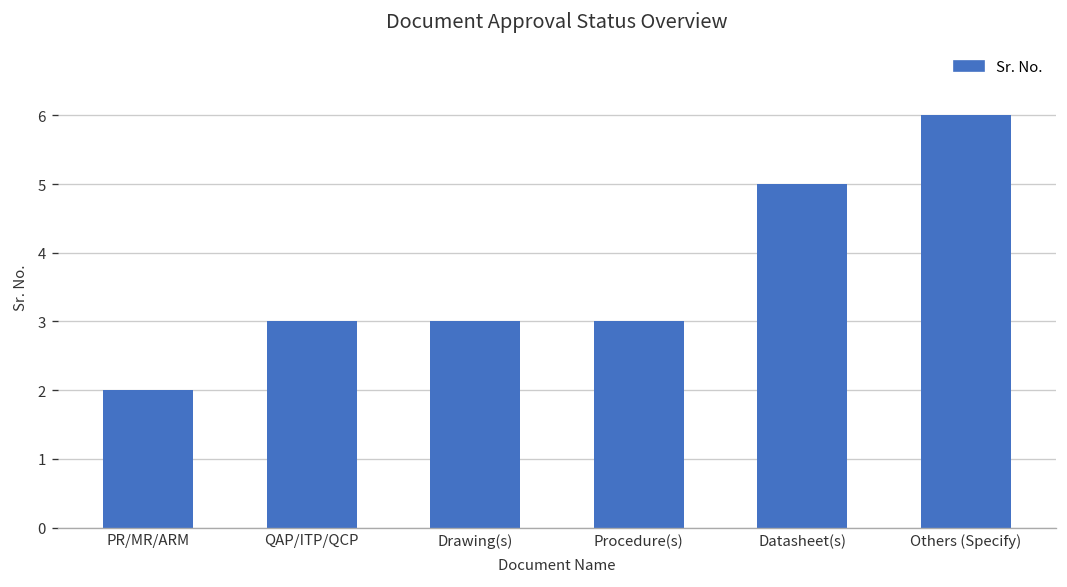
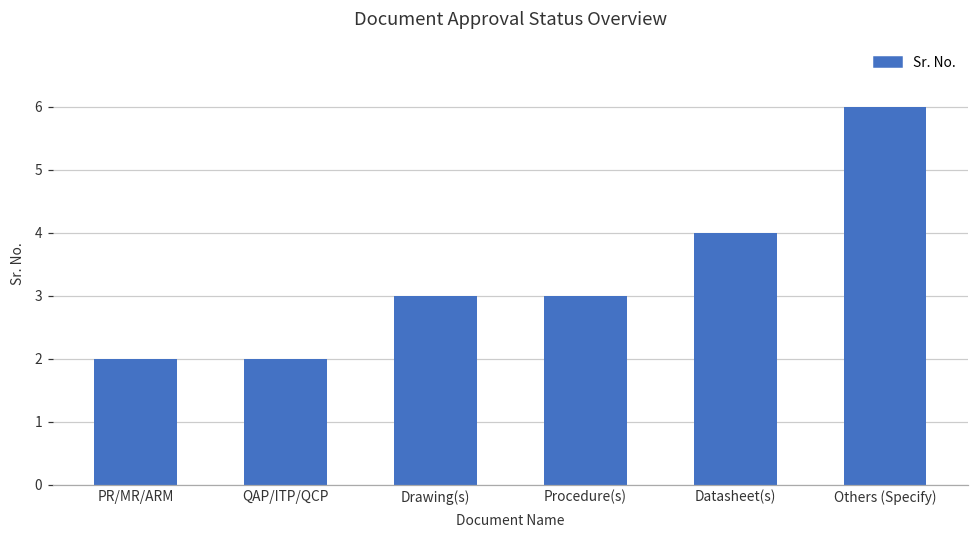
QAP/ITP/QCP: 3 -> 2
Datasheet(s): 5 -> 4
